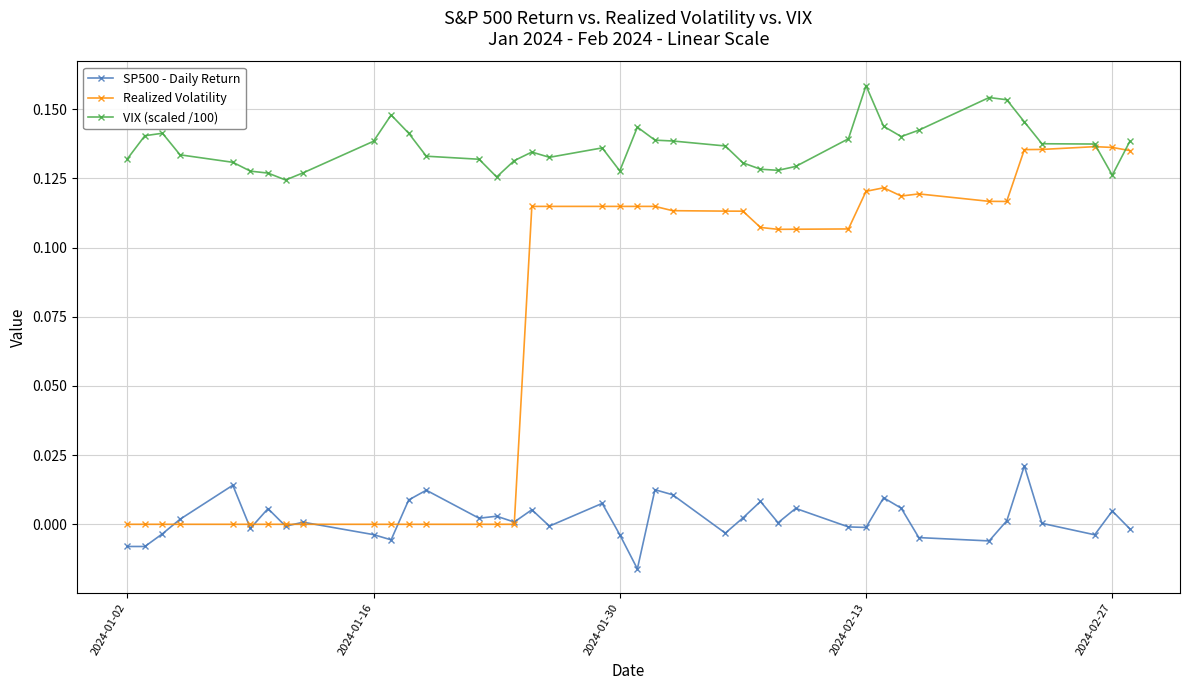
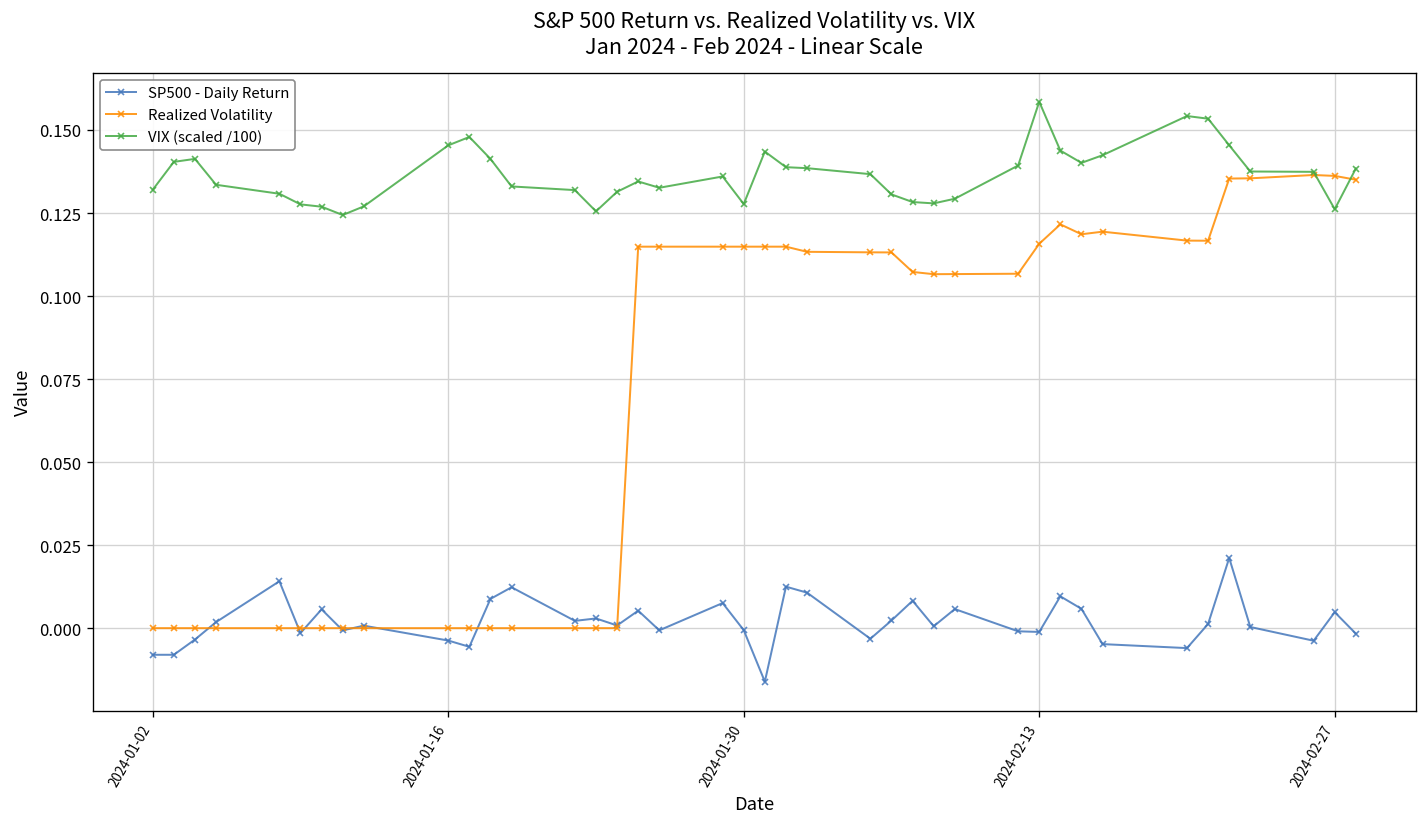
VIX (scaled /100), 2024-01-16: 0.138 -> 0.145
SP500 - Daily Return, 2024-01-30: -0.004 -> -0.001
Realized Volatility, 2024-02-13: 0.120 -> 0.116
